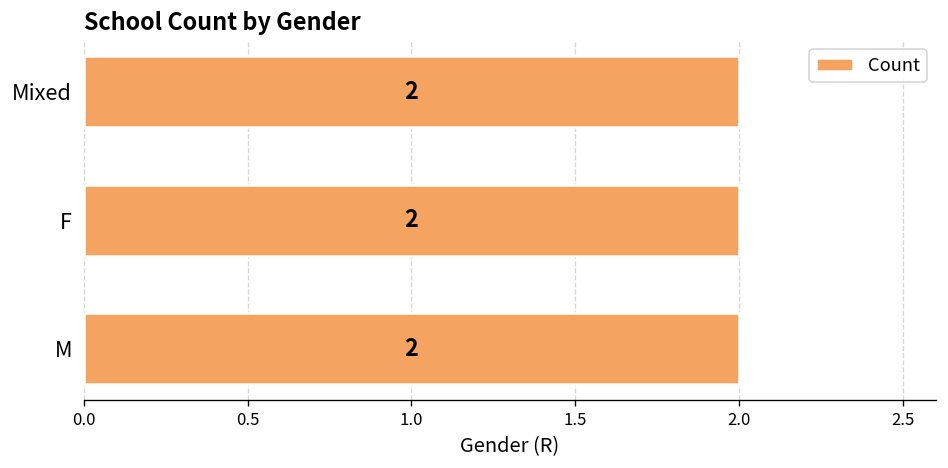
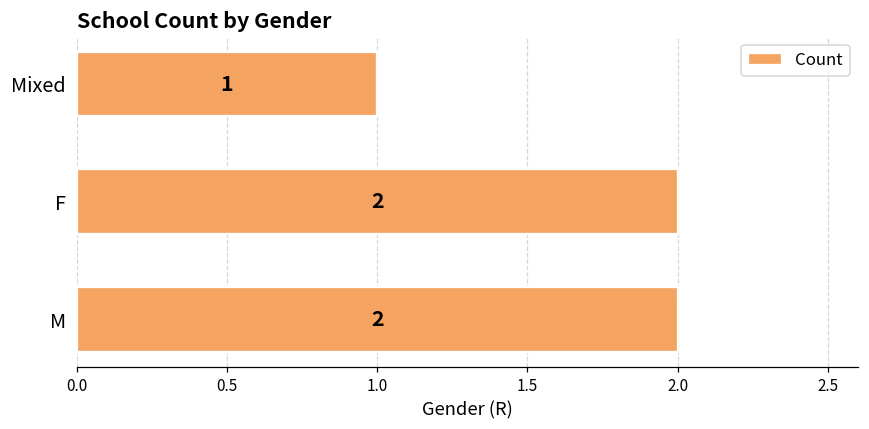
Mixed: 2 -> 1
